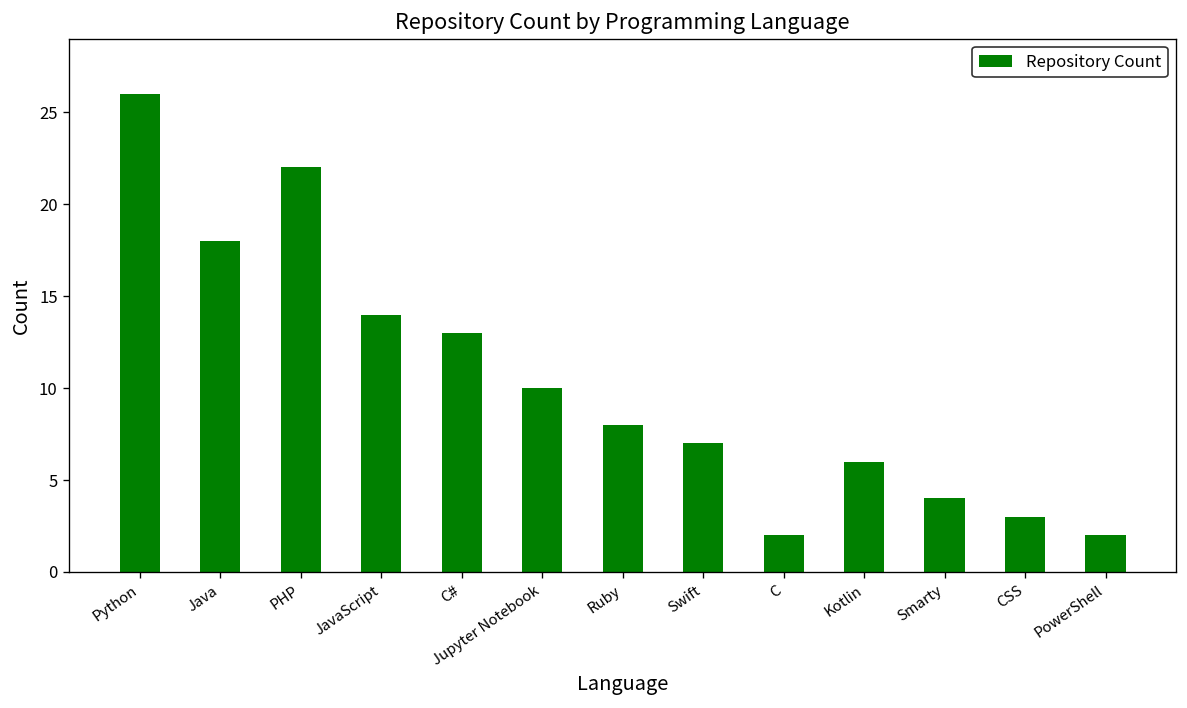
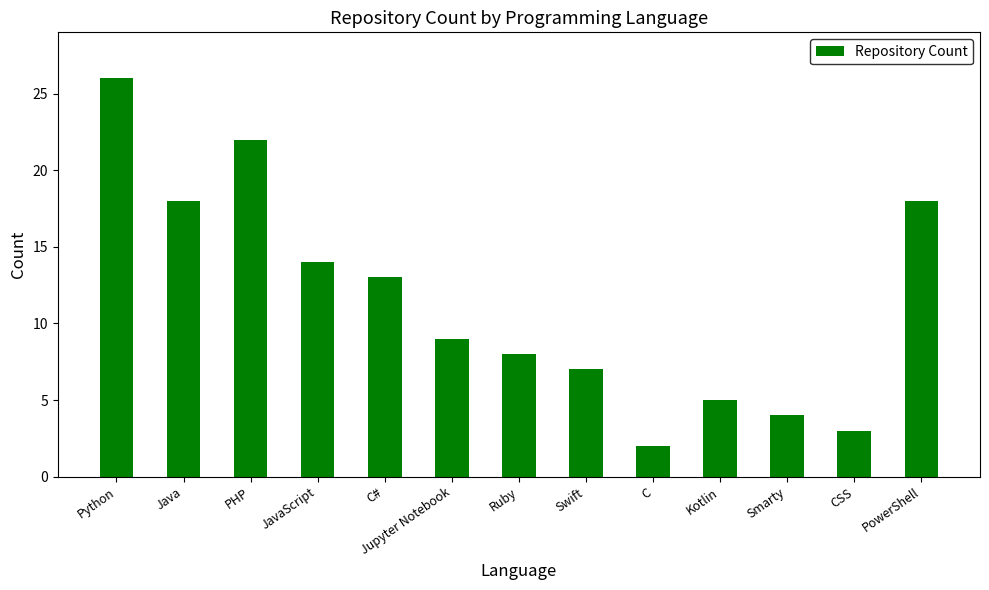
Jupyter Notebook: 10 -> 9
Kotlin: 6 -> 5
PowerShell: 2 -> 18
